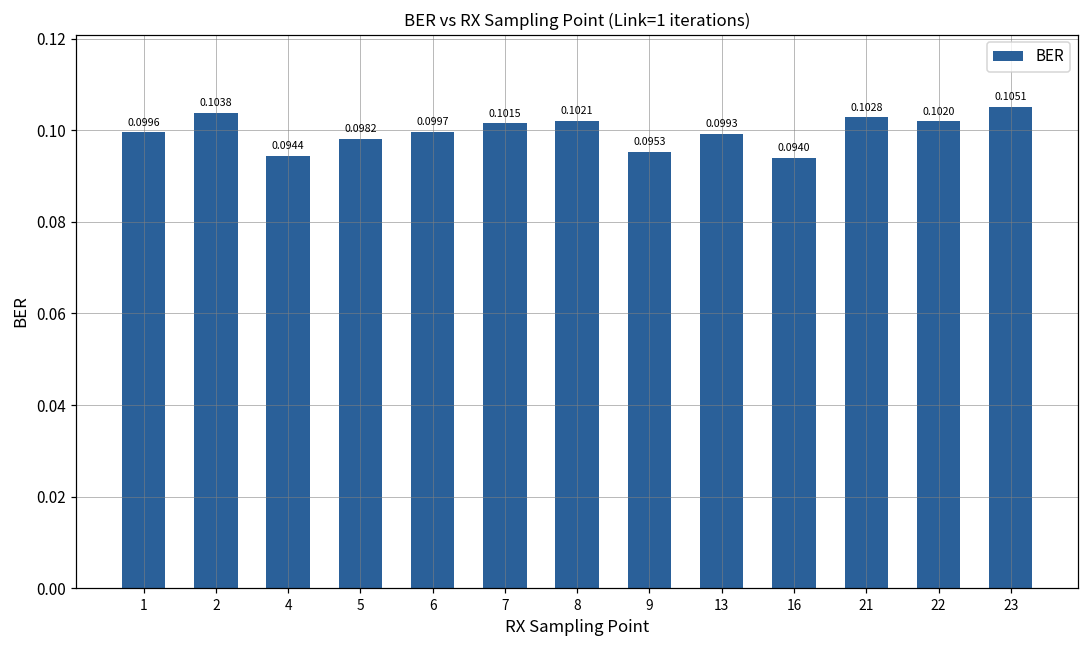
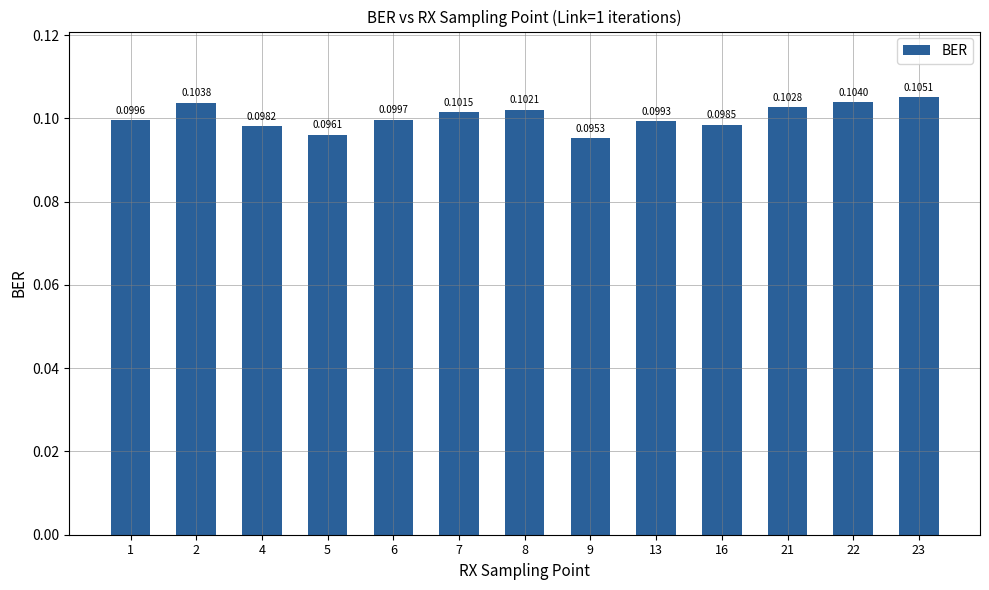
4: 0.0944 -> 0.0982
5: 0.0982 -> 0.0961
16: 0.0940 -> 0.0985
22: 0.1020 -> 0.1040
